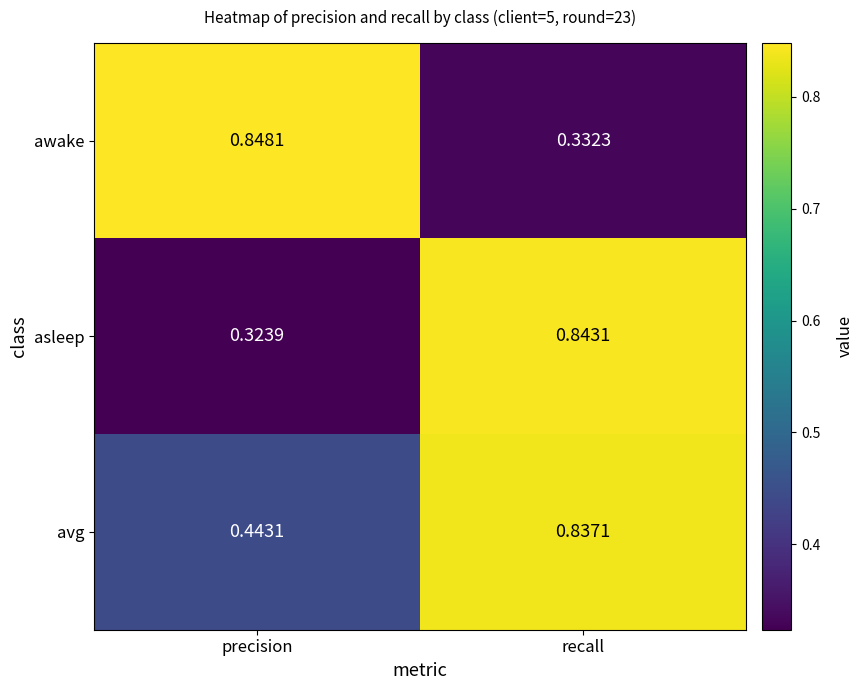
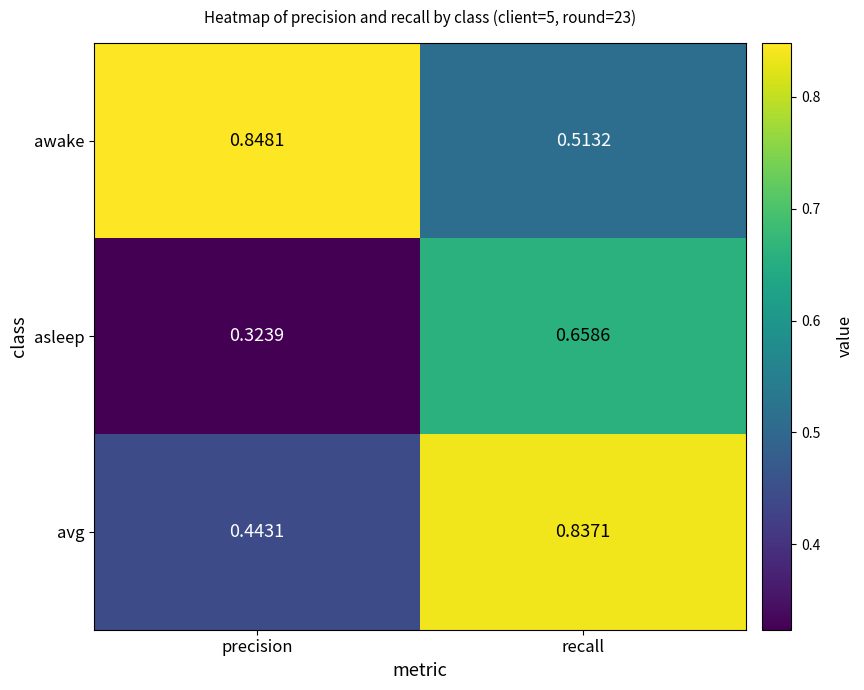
awake, recall: 0.3323 -> 0.5132
asleep, recall: 0.8431 -> 0.6586
